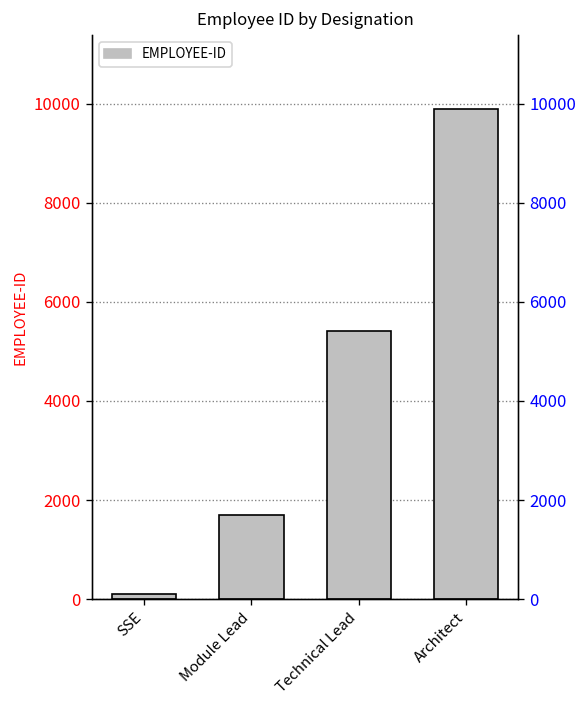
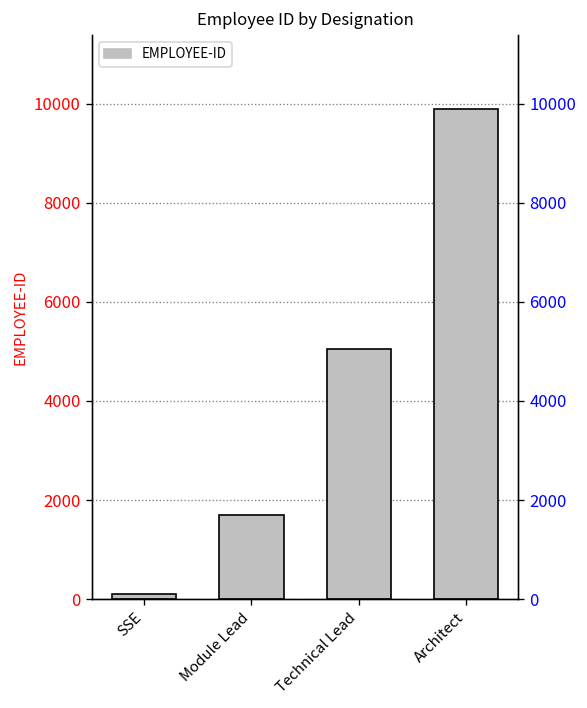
Technical Lead: 5400 -> 5100
